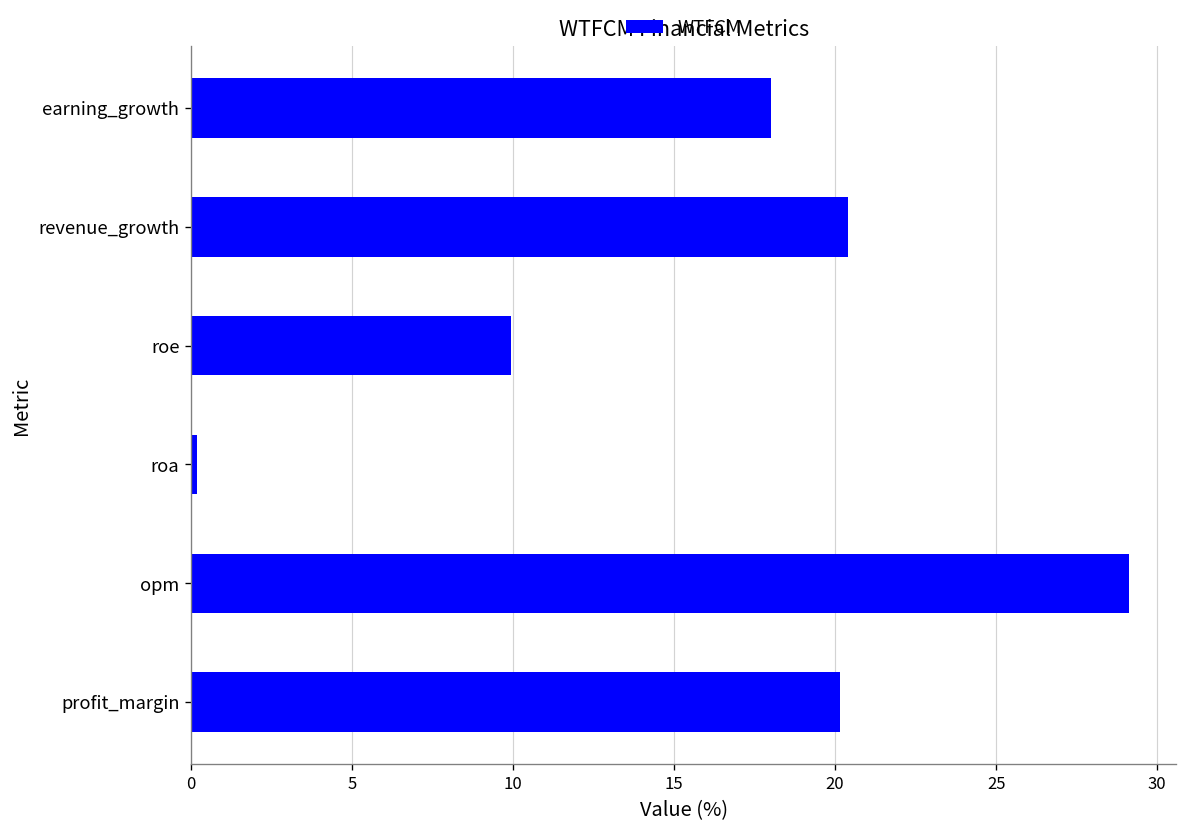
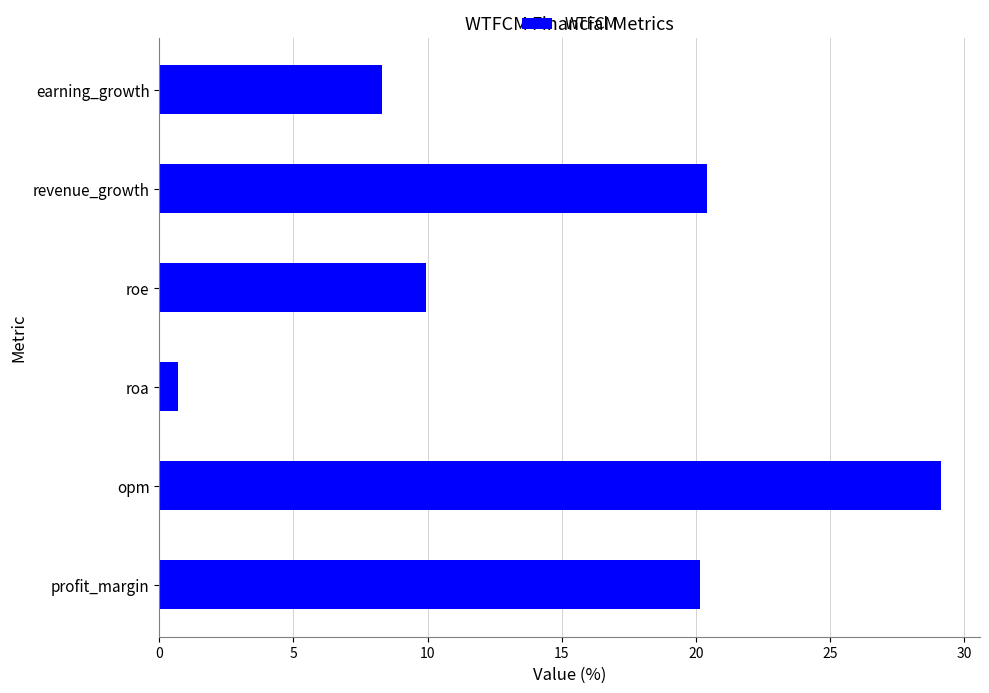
earning_growth: 18.0 -> 8.3
roa: 0.2 -> 0.7
